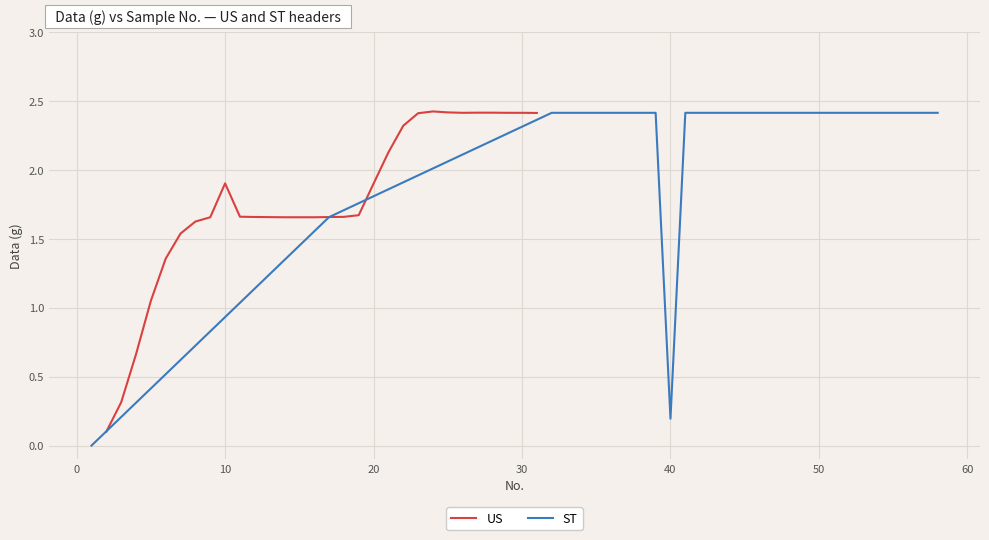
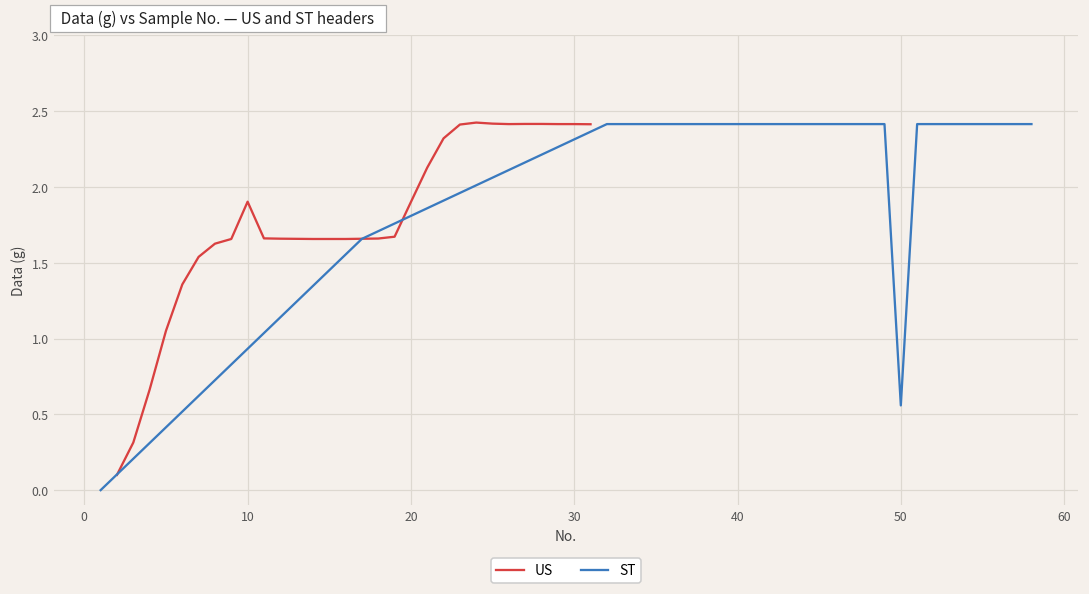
ST, 40: 0.20 -> 2.42
ST, 50: 2.42 -> 0.56
